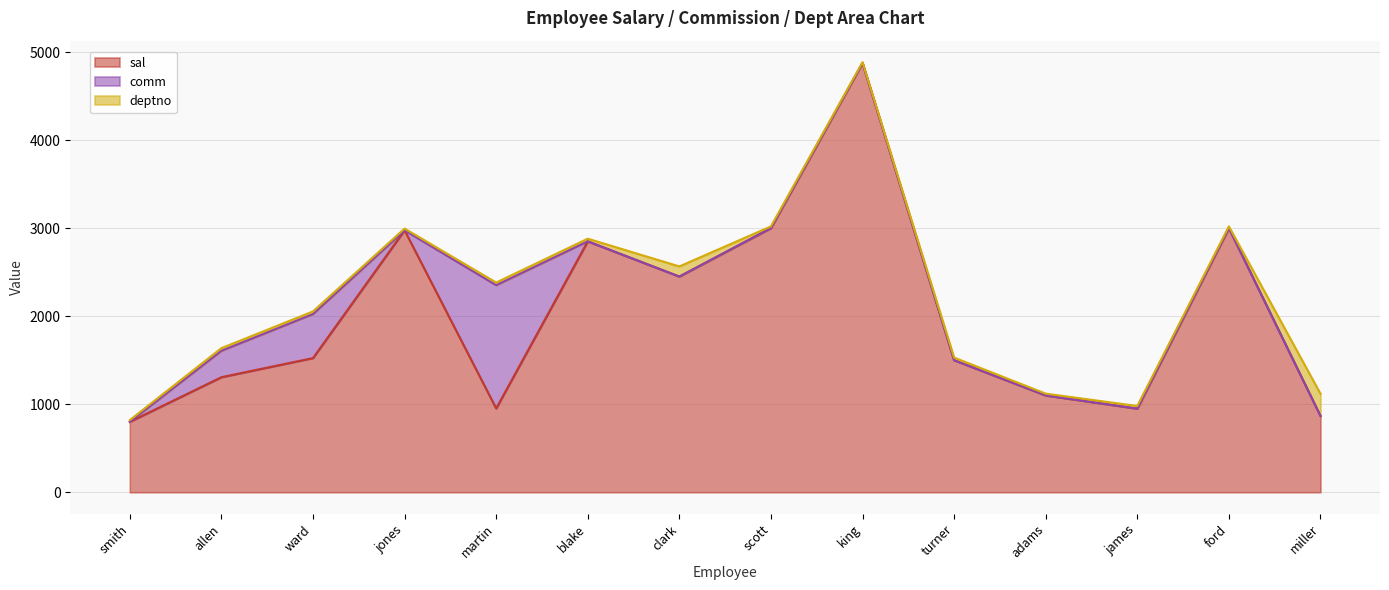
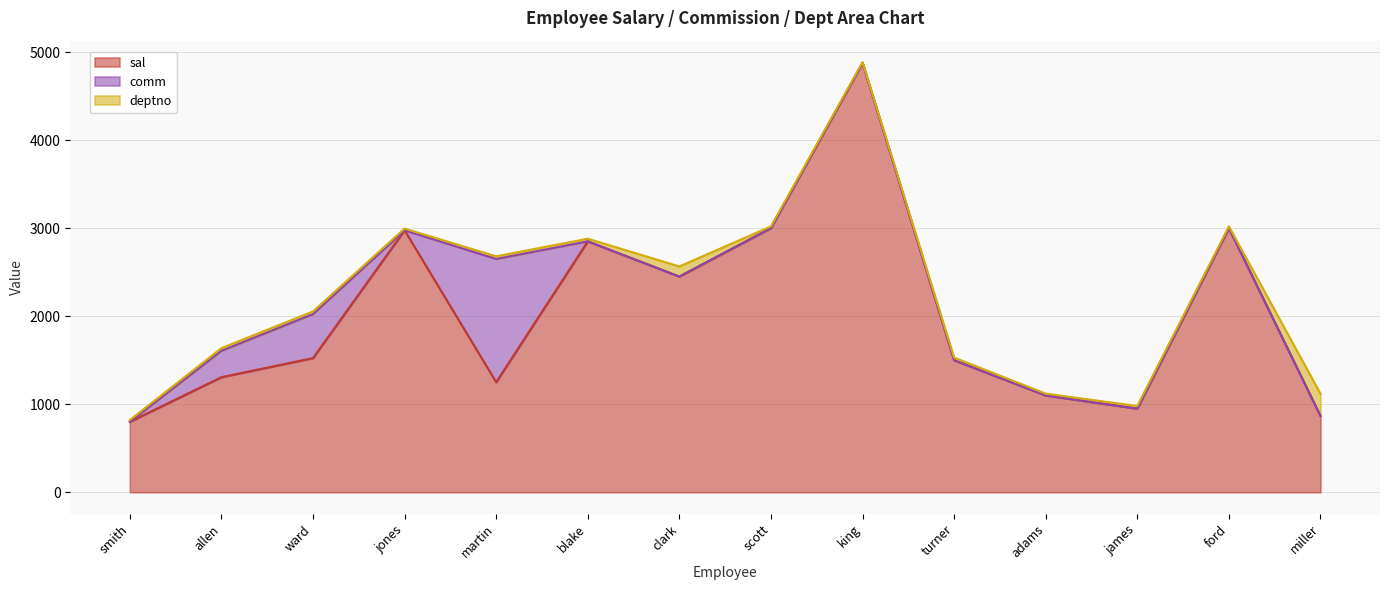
sal, martin: 1000 -> 1300
